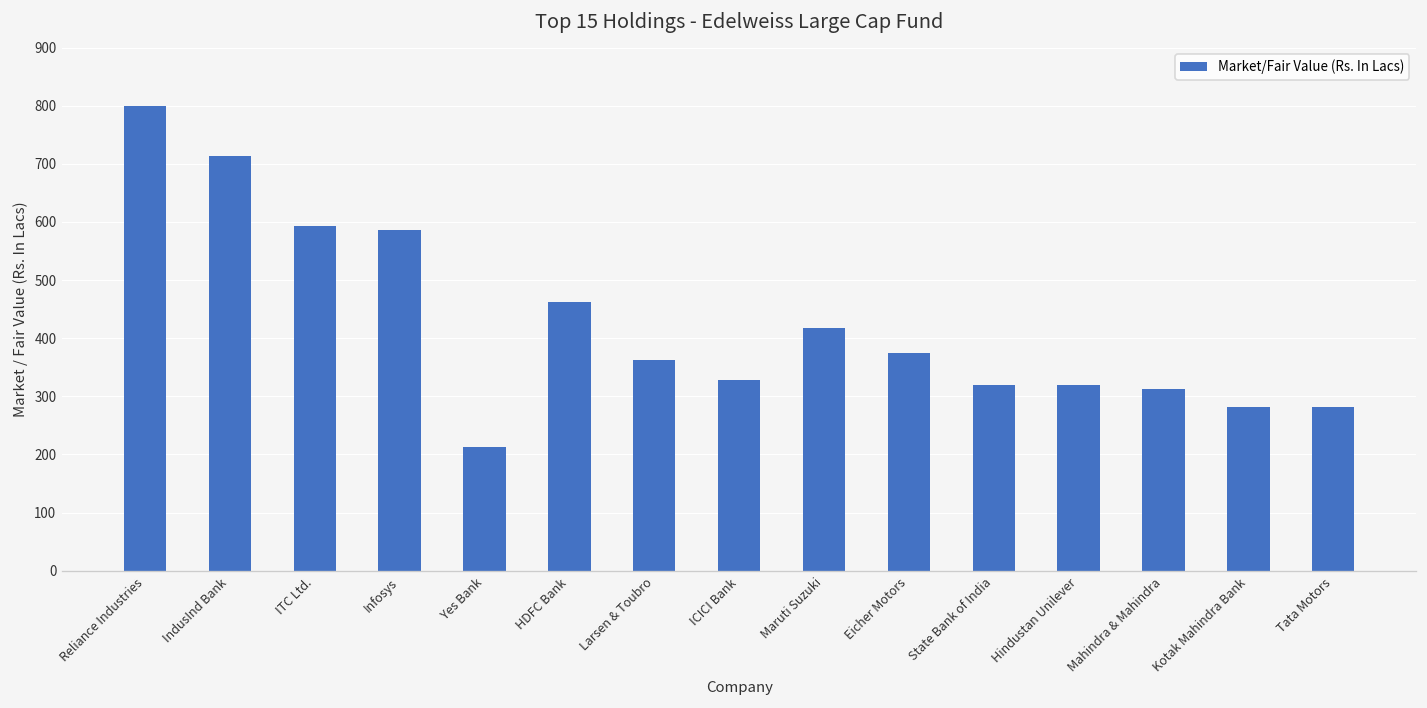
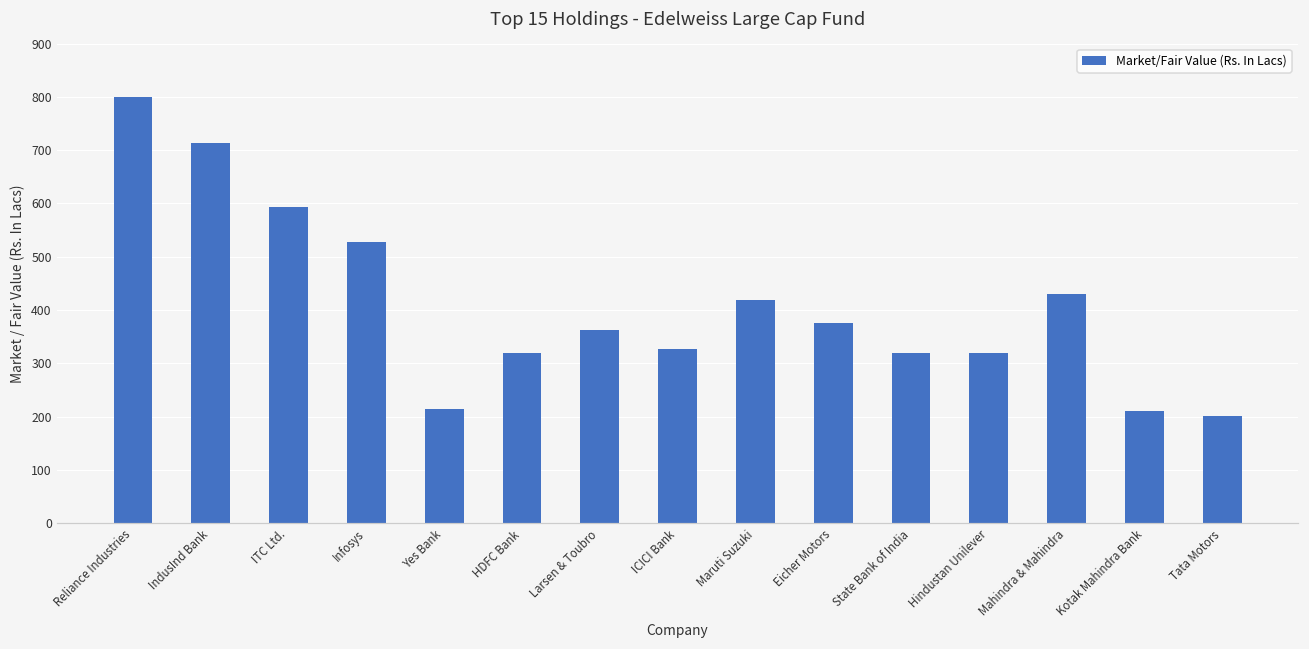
Infosys: 590 -> 530
HDFC Bank: 460 -> 320
Mahindra & Mahindra: 310 -> 430
Kotak Mahindra Bank: 280 -> 210
Tata Motors: 280 -> 200
